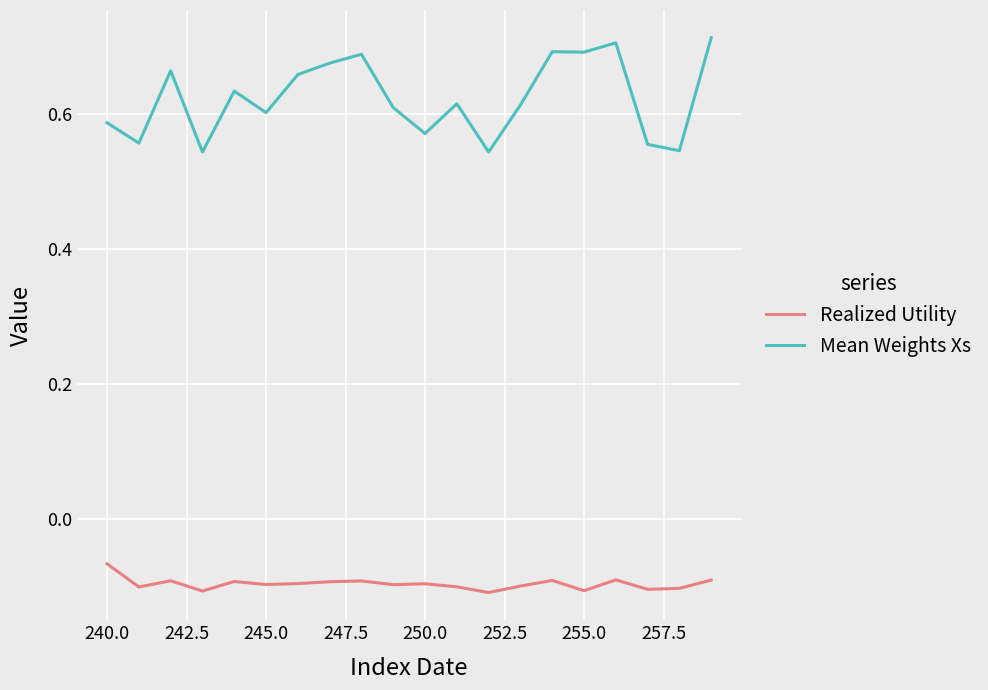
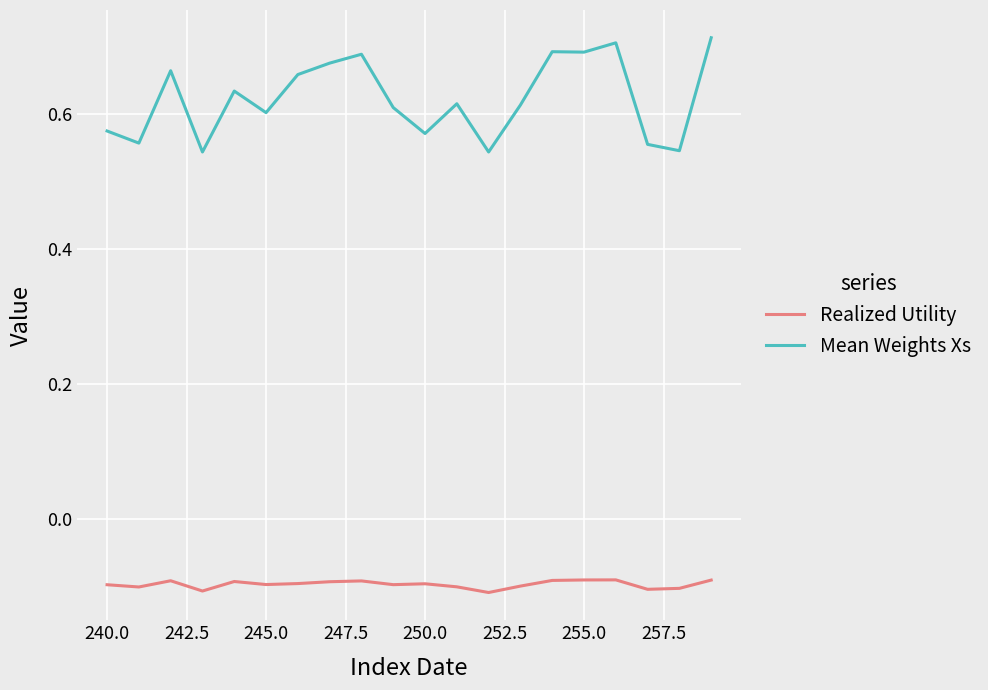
Realized Utility, 240.0: -0.07 -> -0.10
Mean Weights Xs, 240.0: 0.59 -> 0.58
Realized Utility, 255.0: -0.11 -> -0.09
